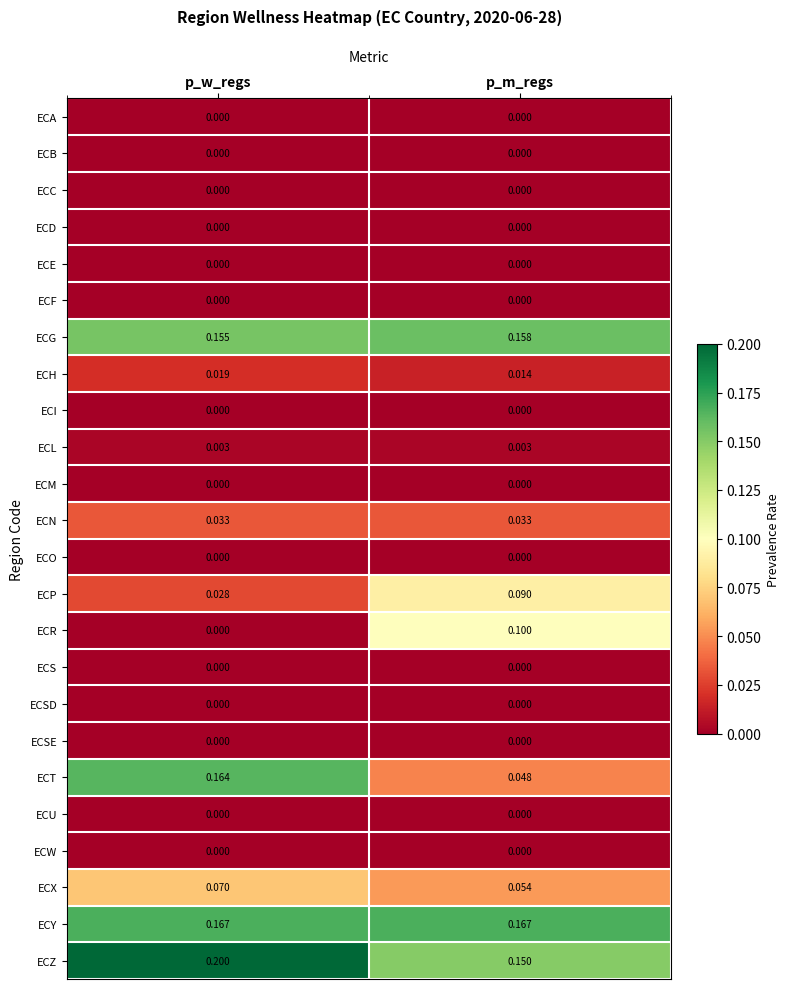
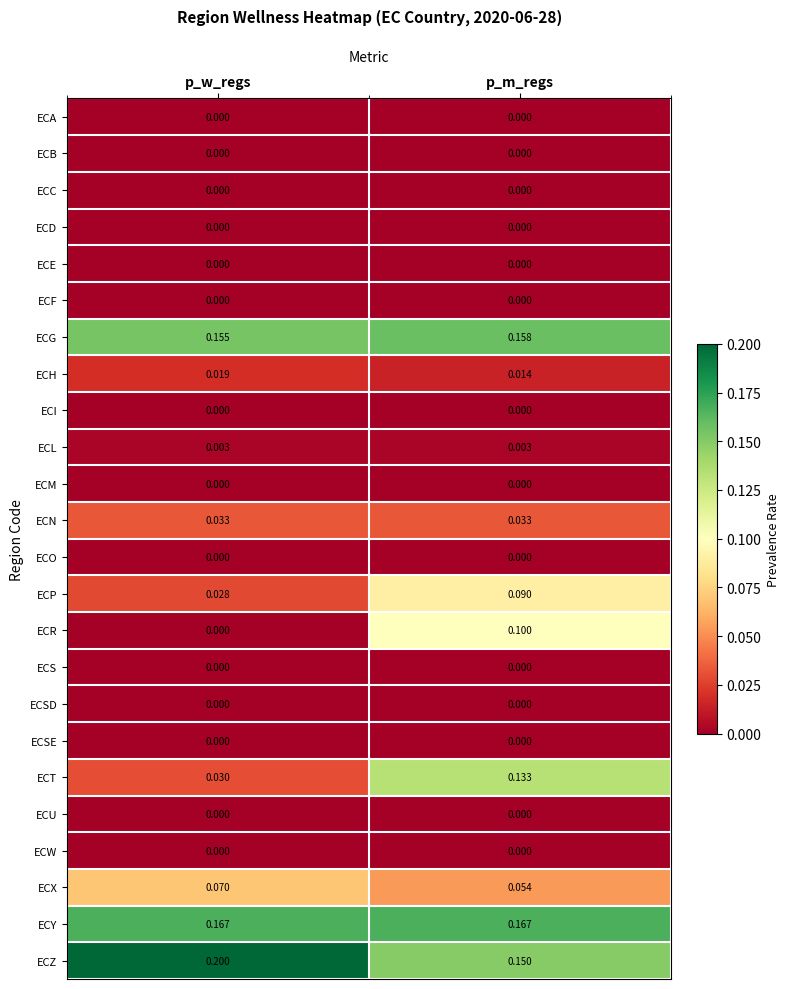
ECT, p_w_regs: 0.164 -> 0.030
ECT, p_m_regs: 0.048 -> 0.133
